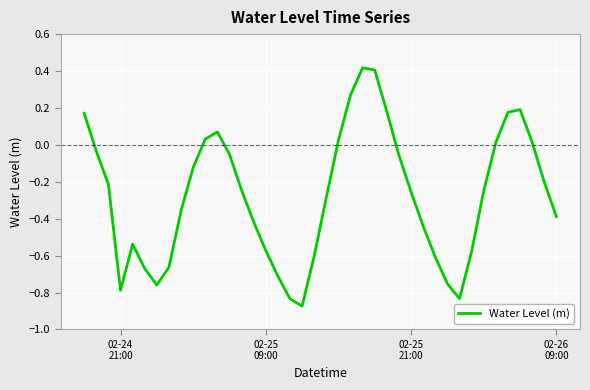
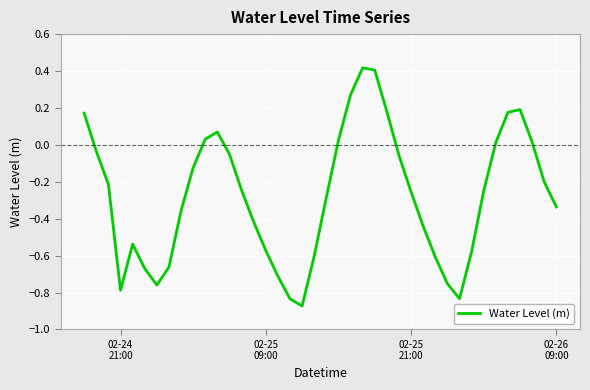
02-26 09:00: -0.39 -> -0.34
